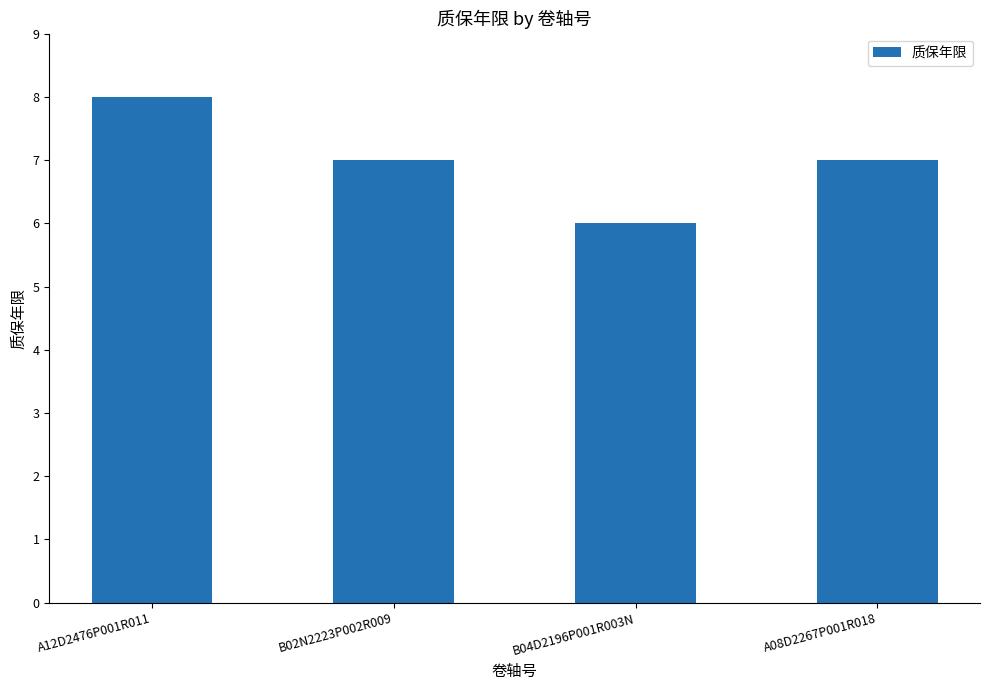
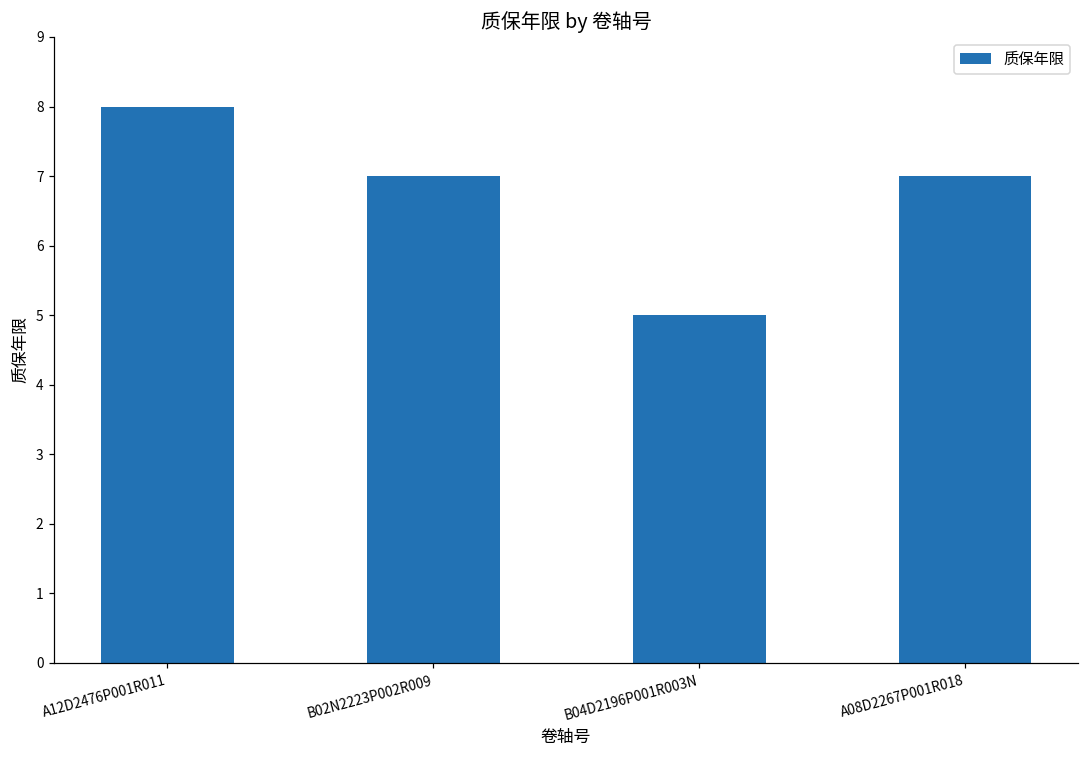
B04D2196P001R003N: 6 -> 5
